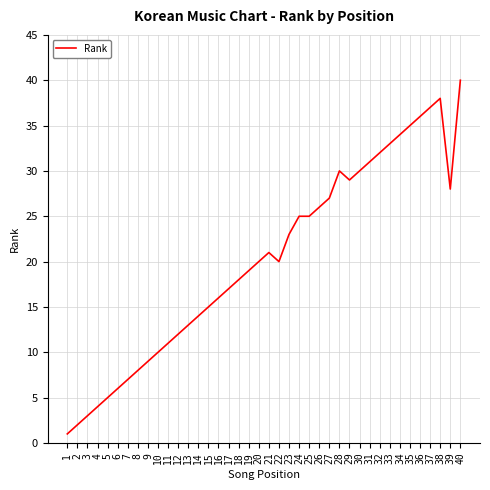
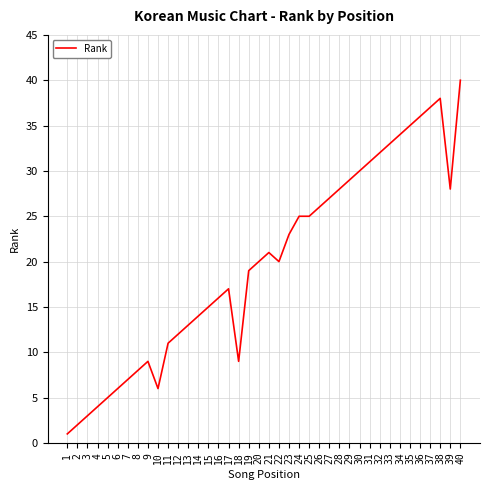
10: 10 -> 6
18: 18 -> 9
28: 30 -> 28
